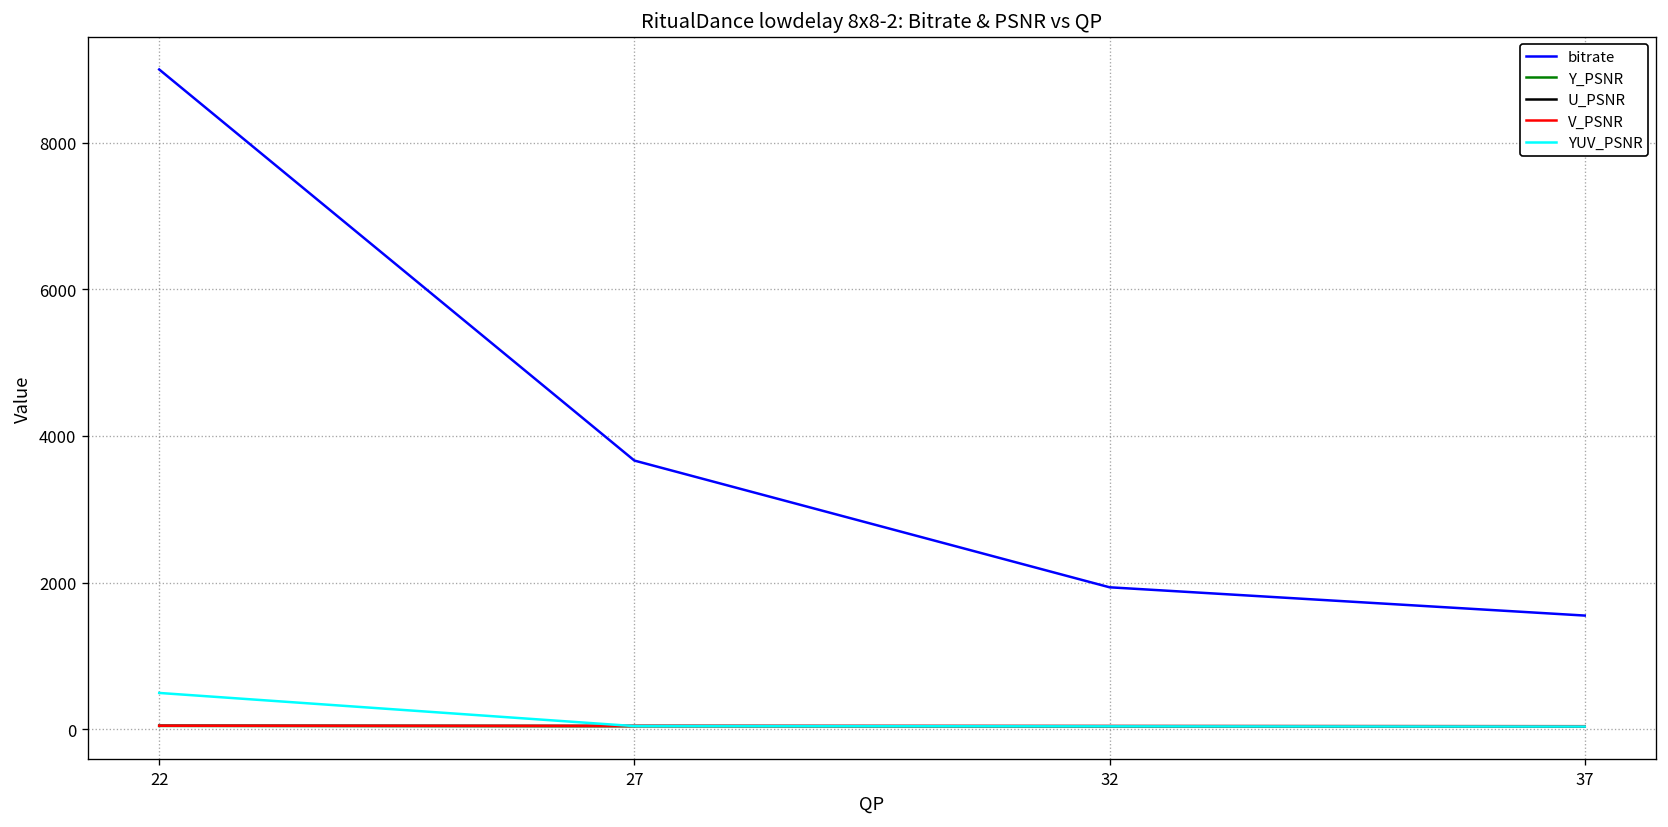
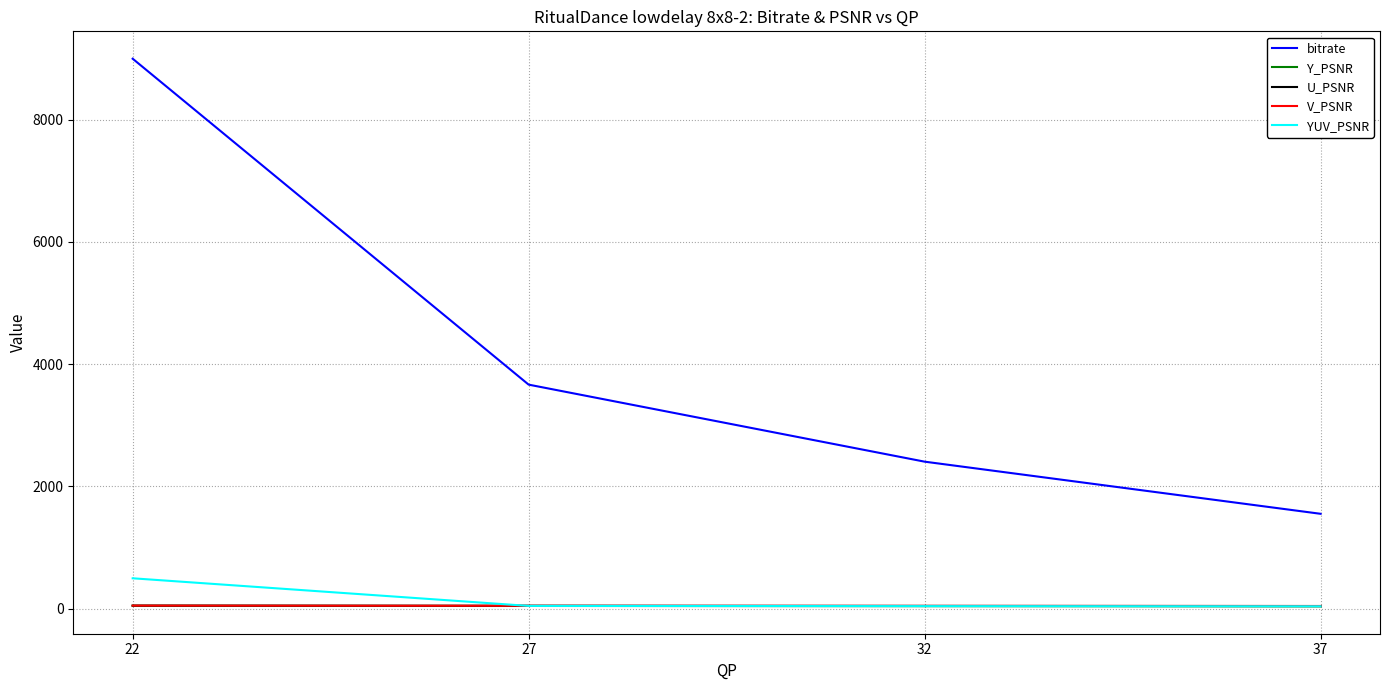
bitrate, 32: 1900 -> 2400
